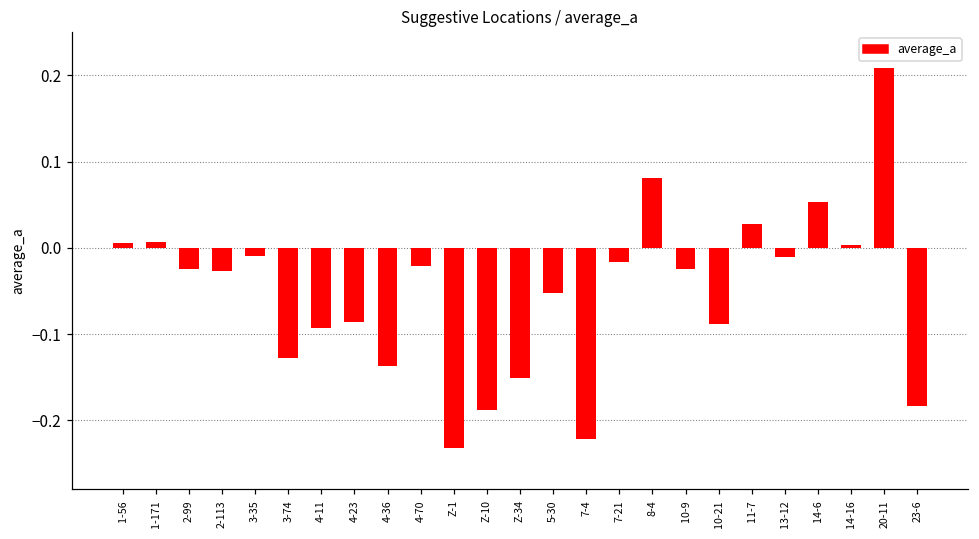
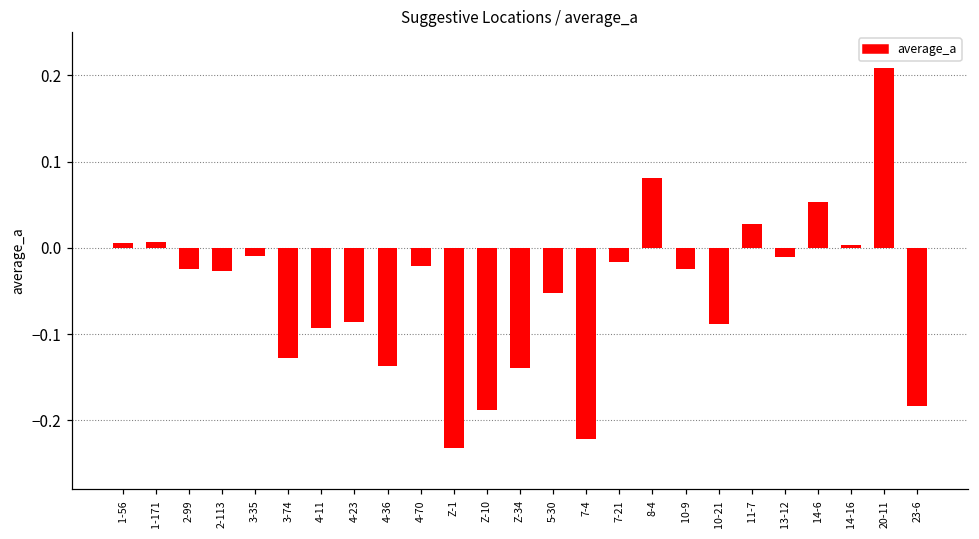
Z-34: -0.15 -> -0.14
